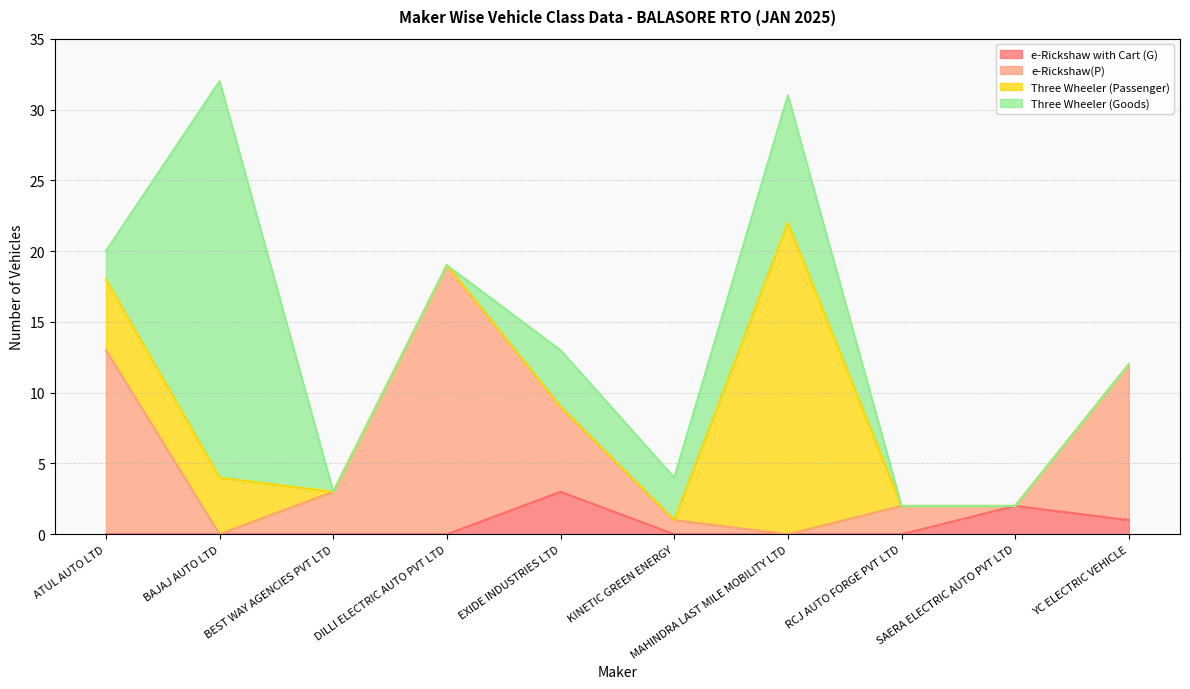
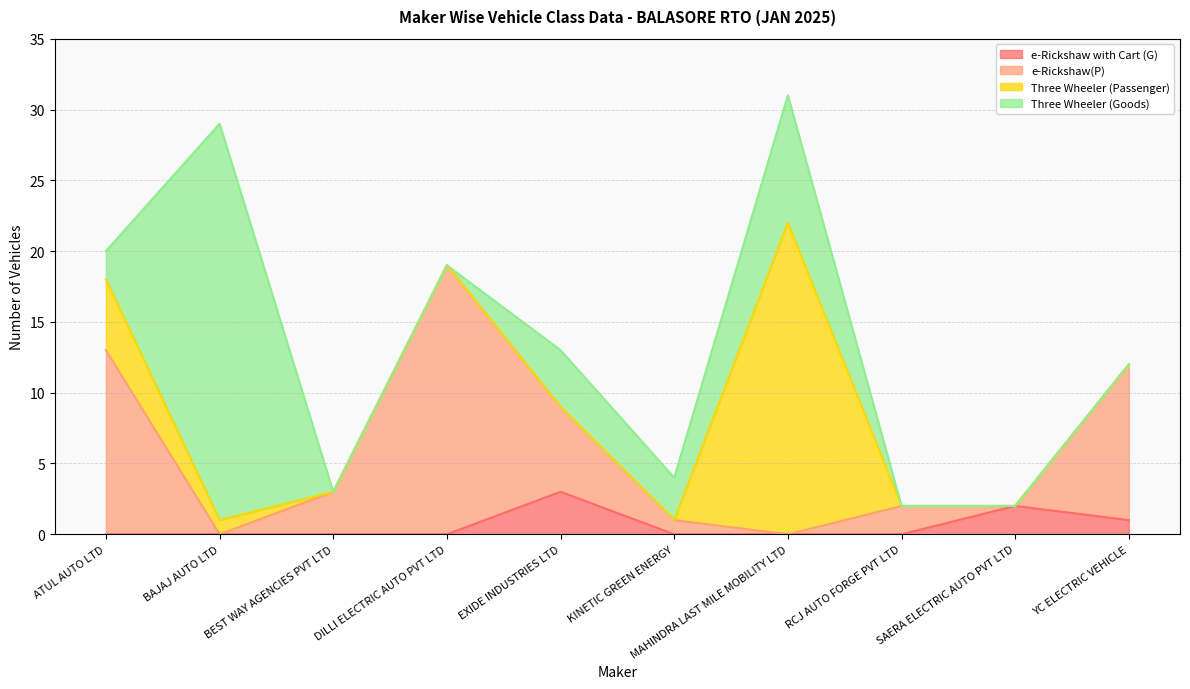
Three Wheeler (Passenger), BAJAJ AUTO LTD: 4 -> 1
